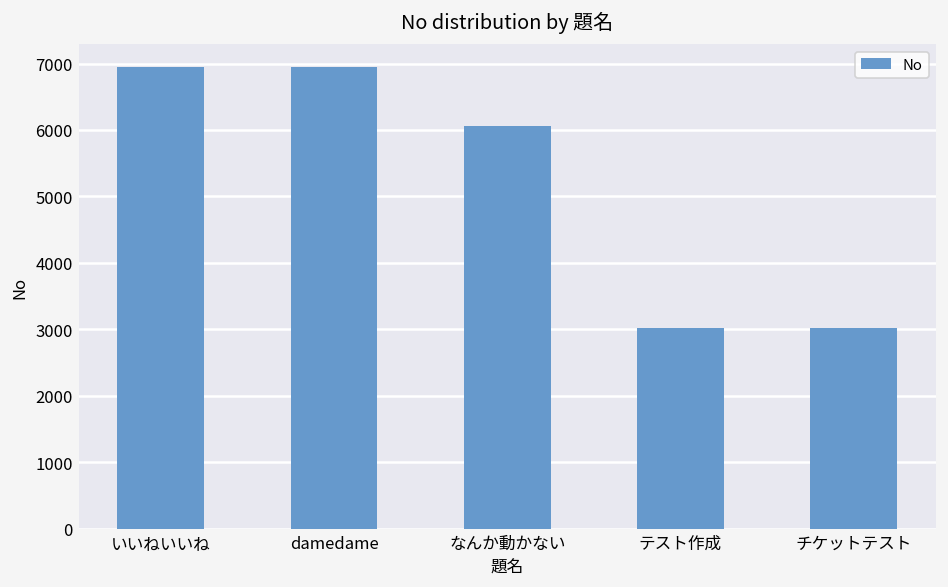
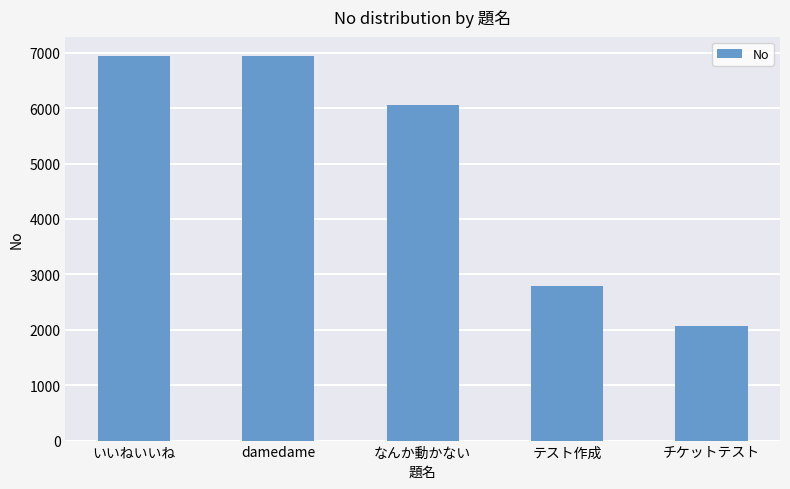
テスト作成: 3000 -> 2800
チケットテスト: 3000 -> 2100
